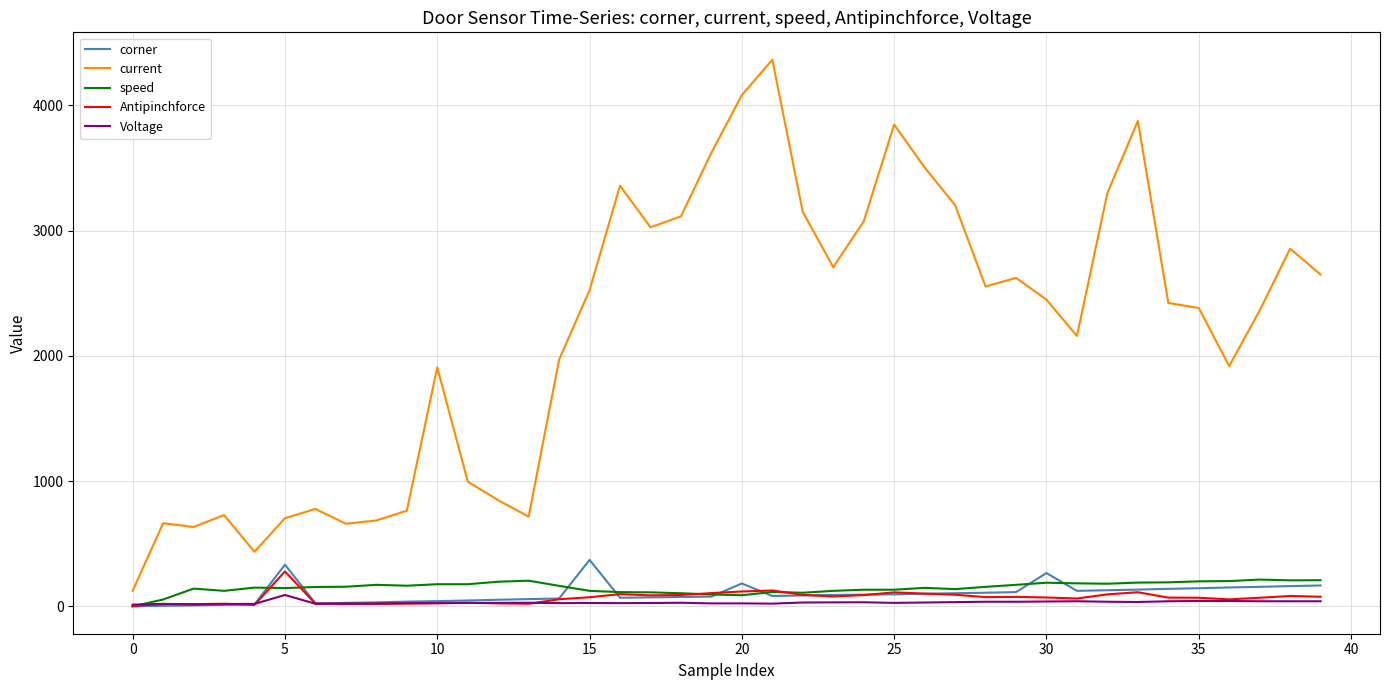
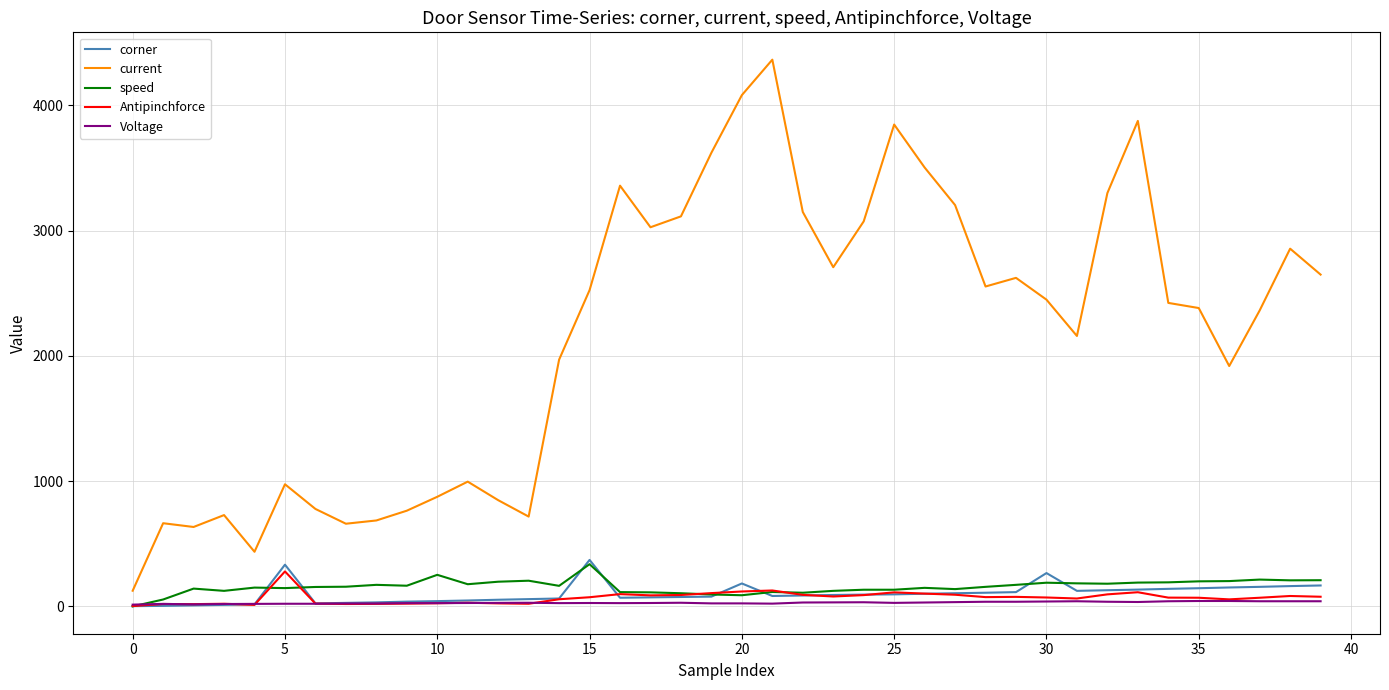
current, 5: 700 -> 980
Voltage, 5: 90 -> 20
current, 10: 1910 -> 880
speed, 10: 180 -> 250
speed, 15: 120 -> 340
